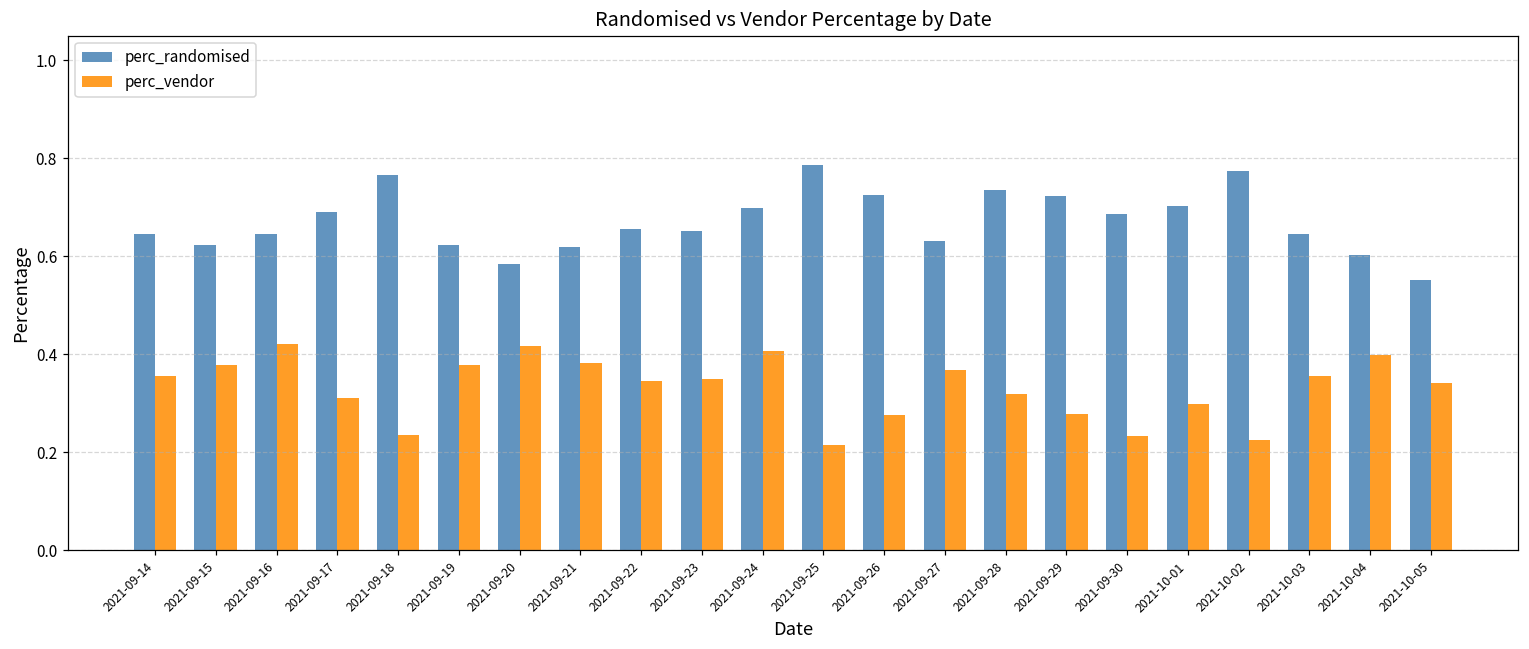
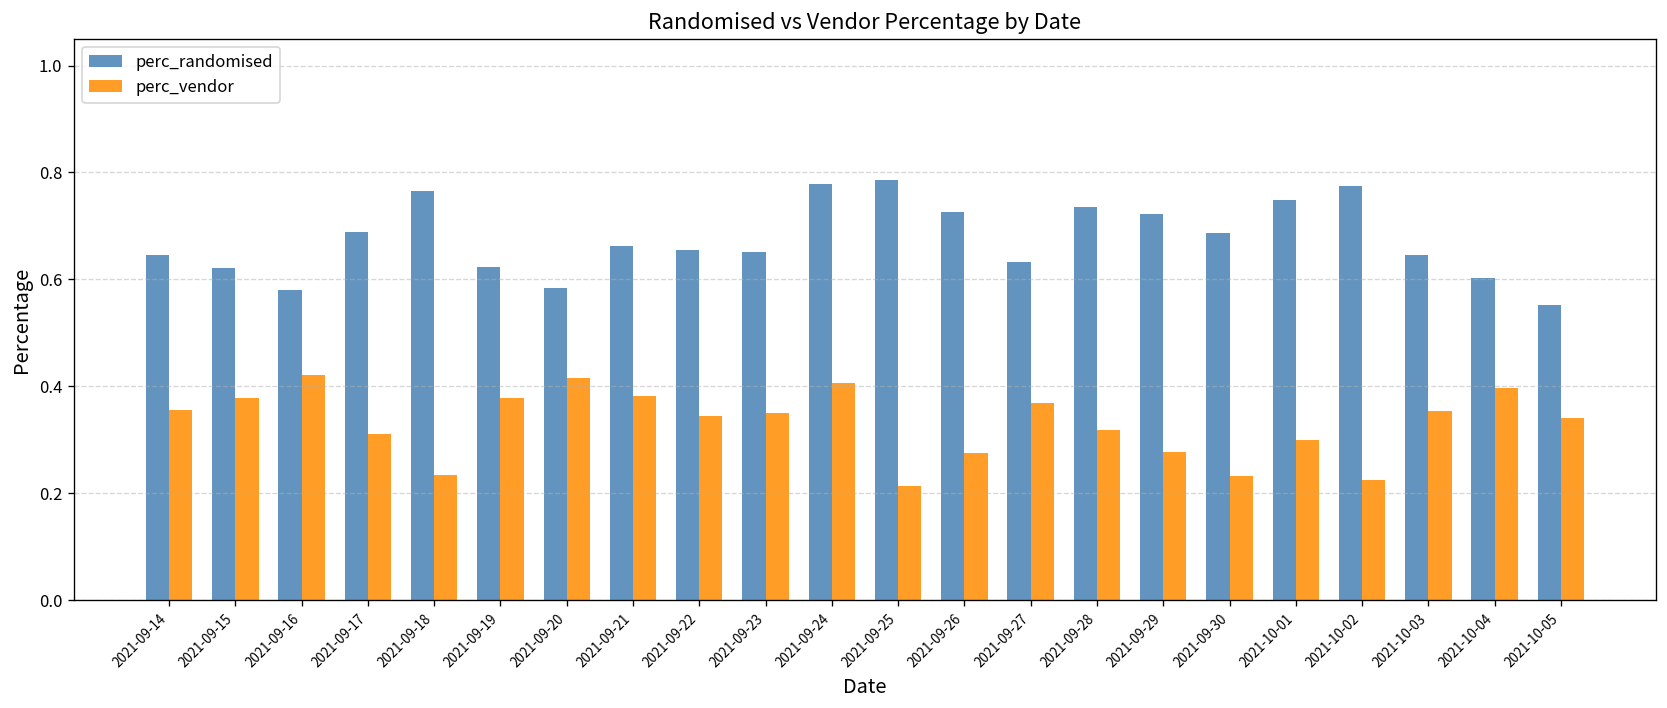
perc_randomised, 2021-09-16: 0.65 -> 0.58
perc_randomised, 2021-09-21: 0.62 -> 0.66
perc_randomised, 2021-09-24: 0.70 -> 0.78
perc_randomised, 2021-10-01: 0.70 -> 0.75
